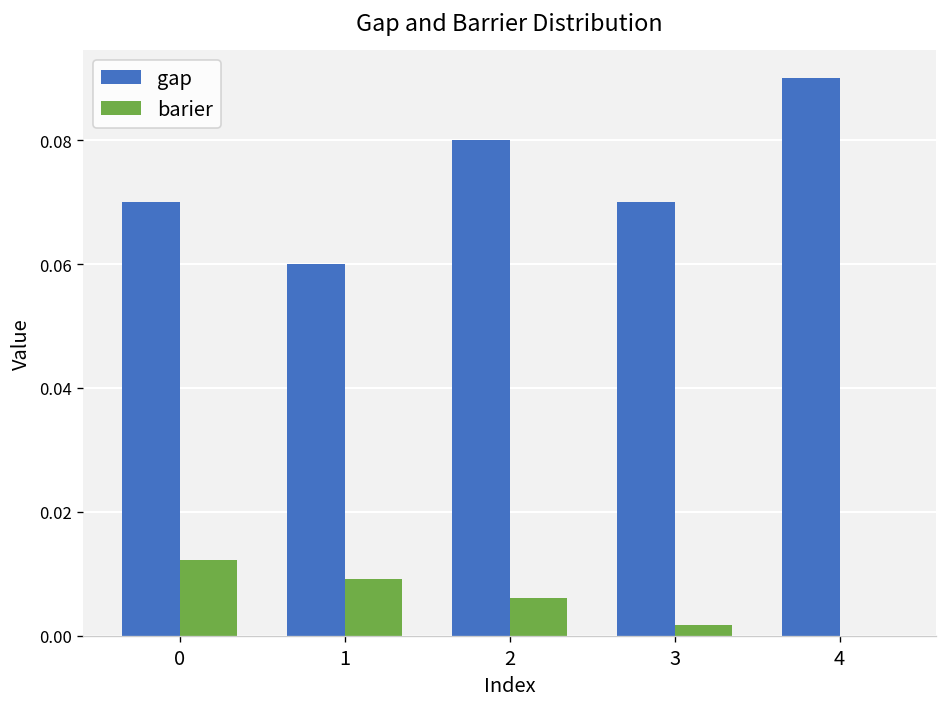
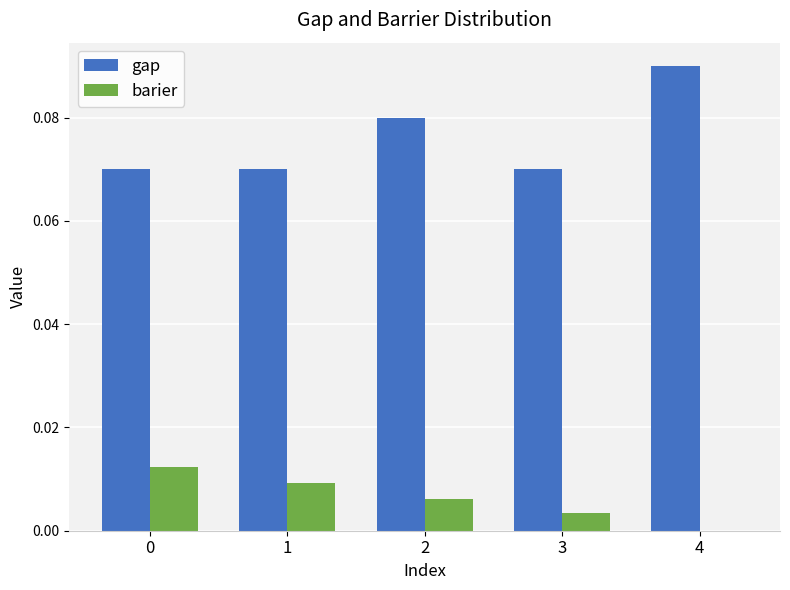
gap, 1: 0.06 -> 0.07
barier, 3: 0.002 -> 0.003
